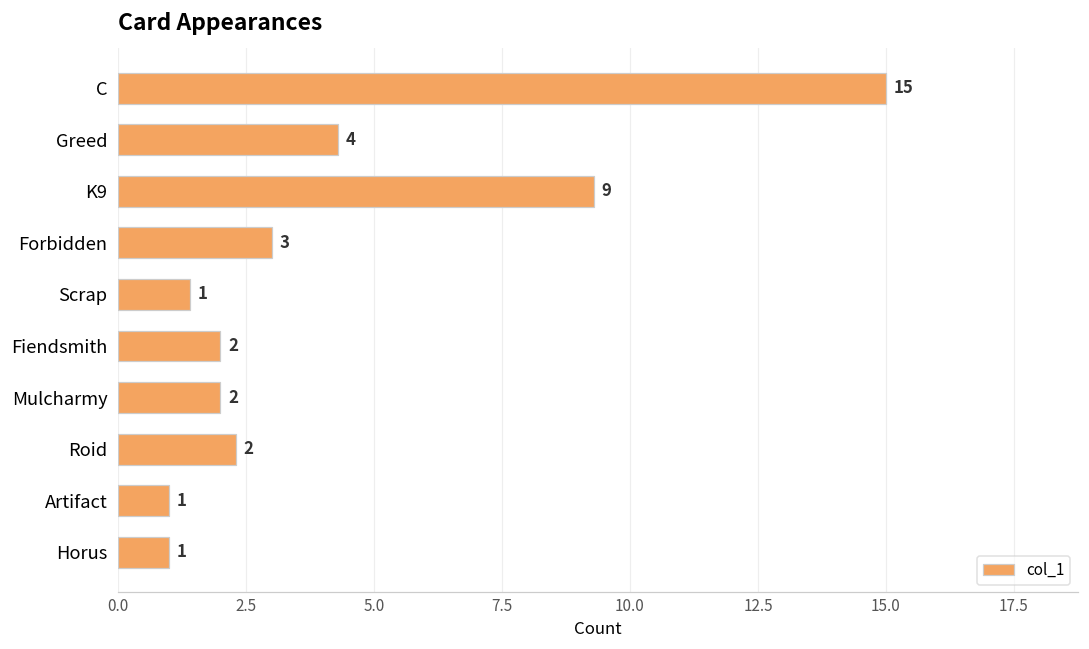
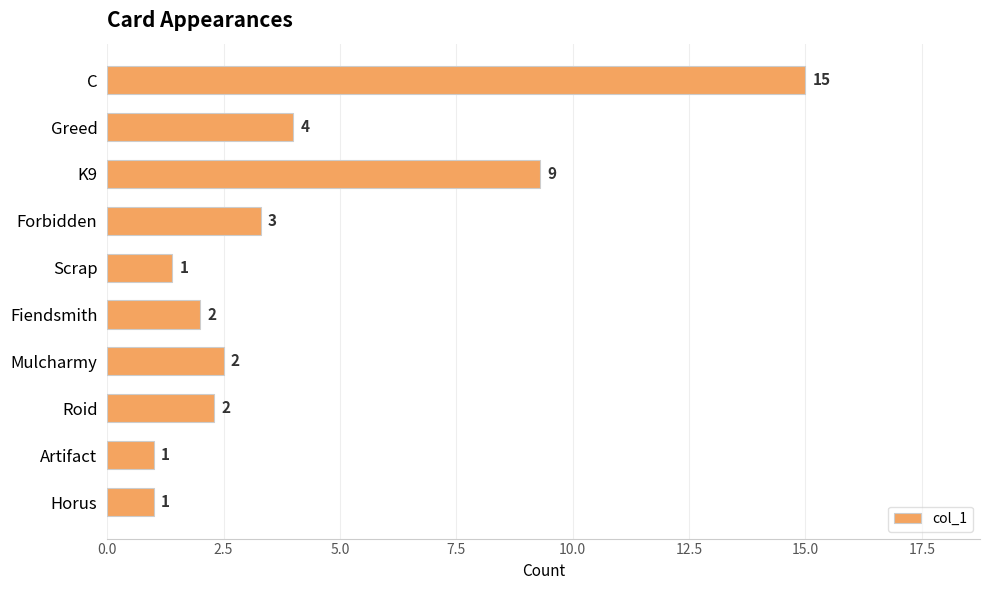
Greed: 4.3 -> 4.0
Forbidden: 3.0 -> 3.3
Mulcharmy: 2.0 -> 2.5
